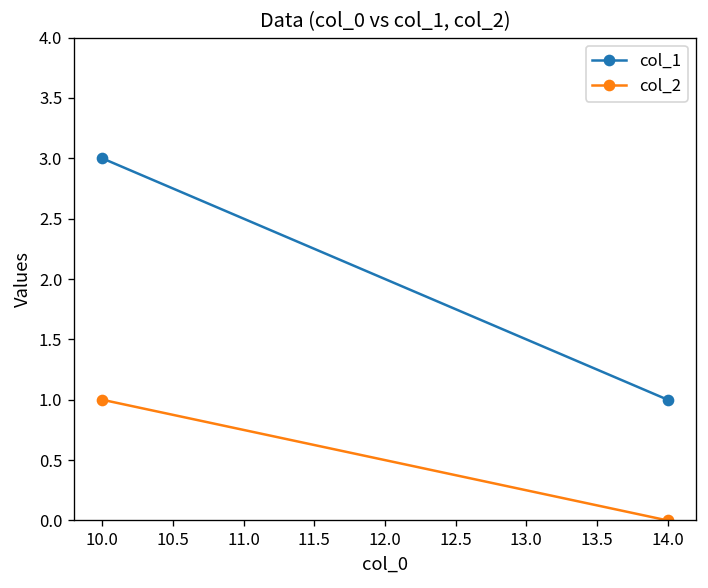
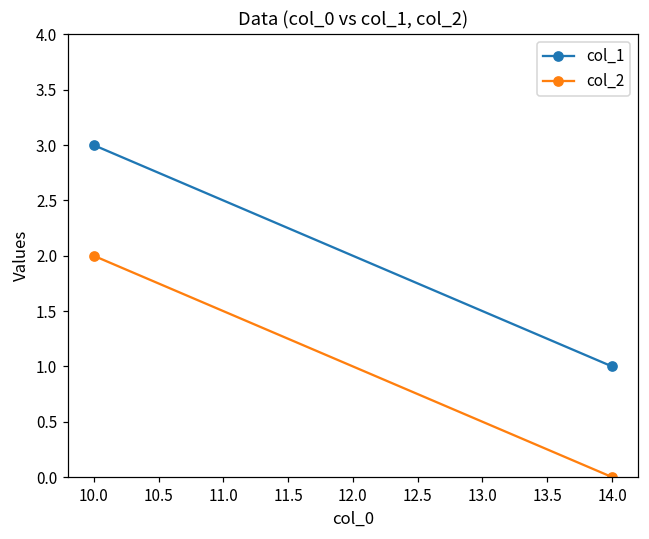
col_2, 10.0: 1 -> 2
